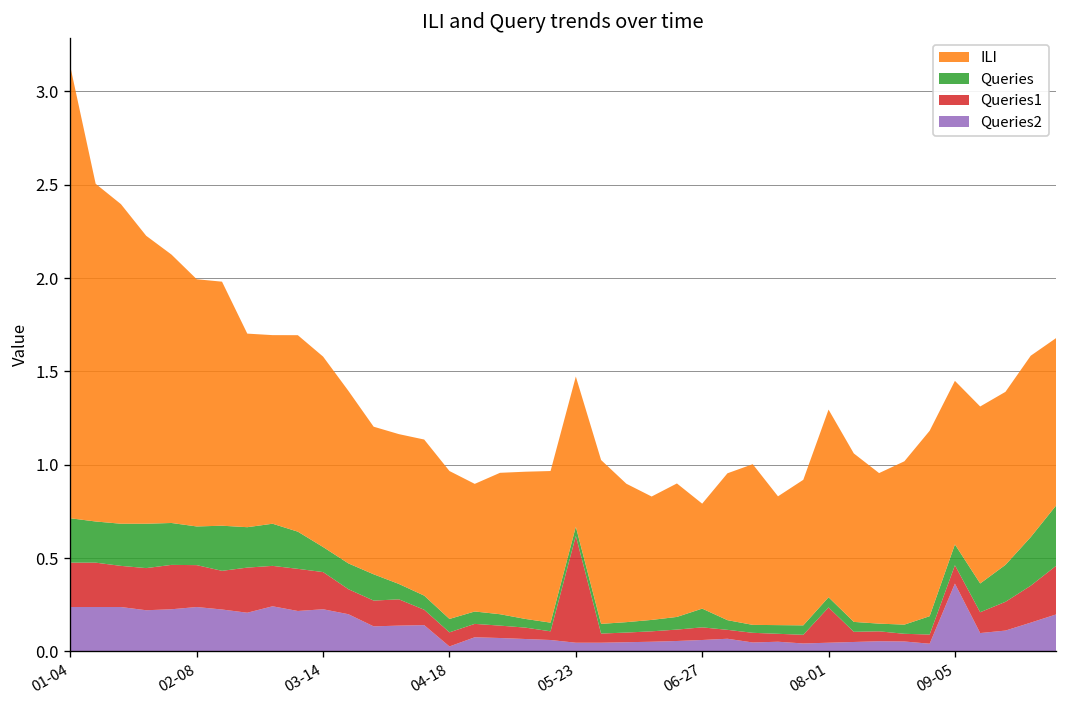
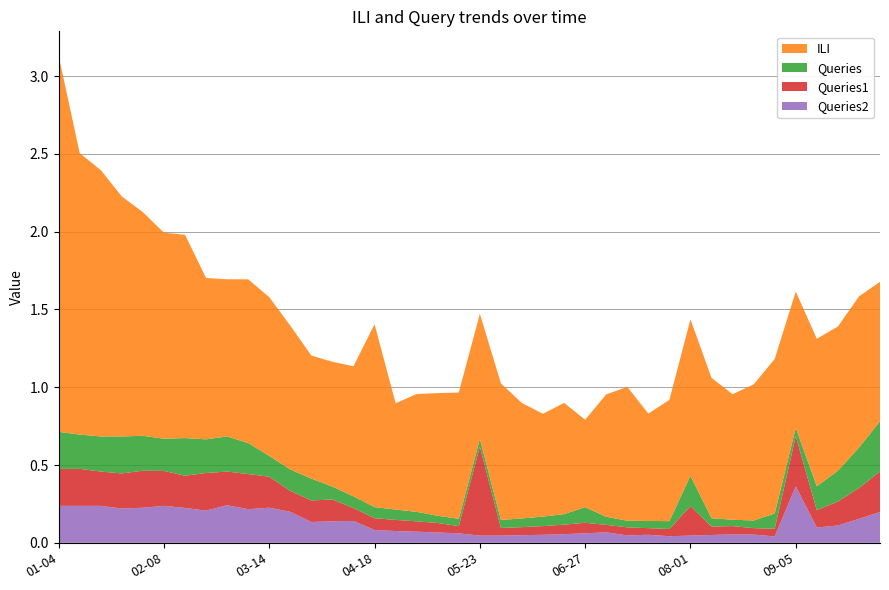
Queries2, 04-18: 0.03 -> 0.08
ILI, 04-18: 0.79 -> 1.18
Queries, 08-01: 0.05 -> 0.20
Queries1, 09-05: 0.10 -> 0.32
Queries, 09-05: 0.11 -> 0.05
